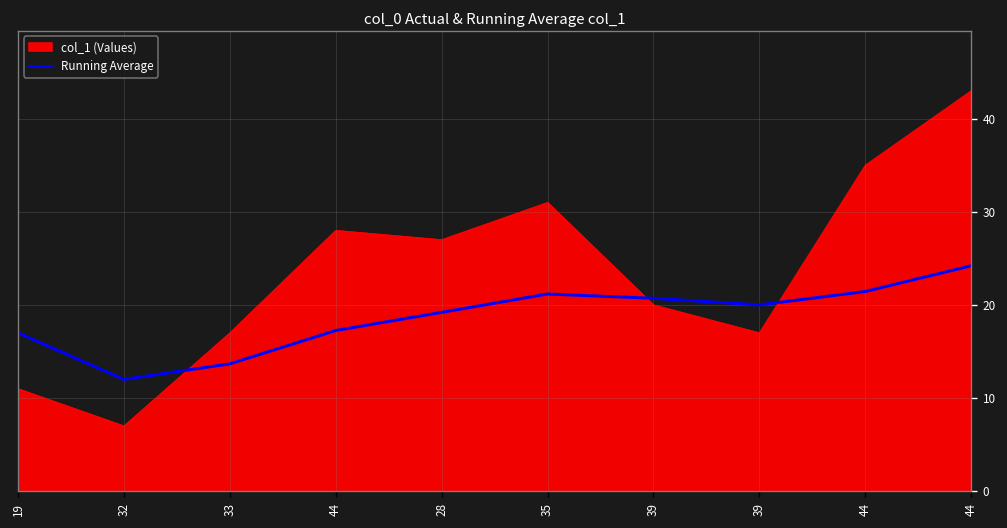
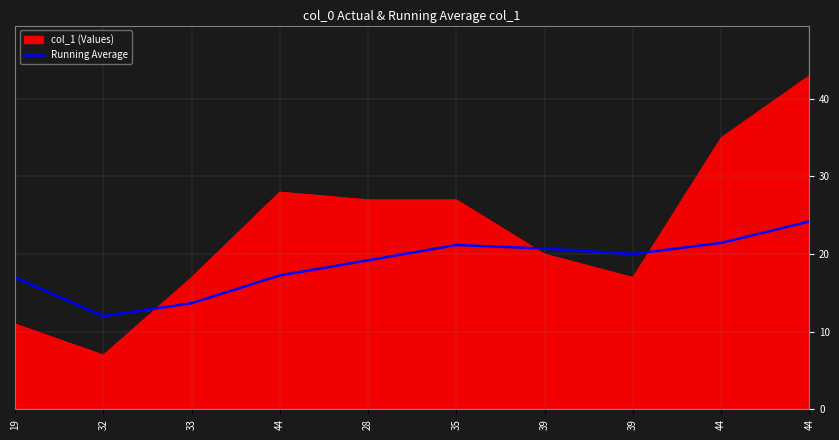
col_1 (Values), 35: 31 -> 27
